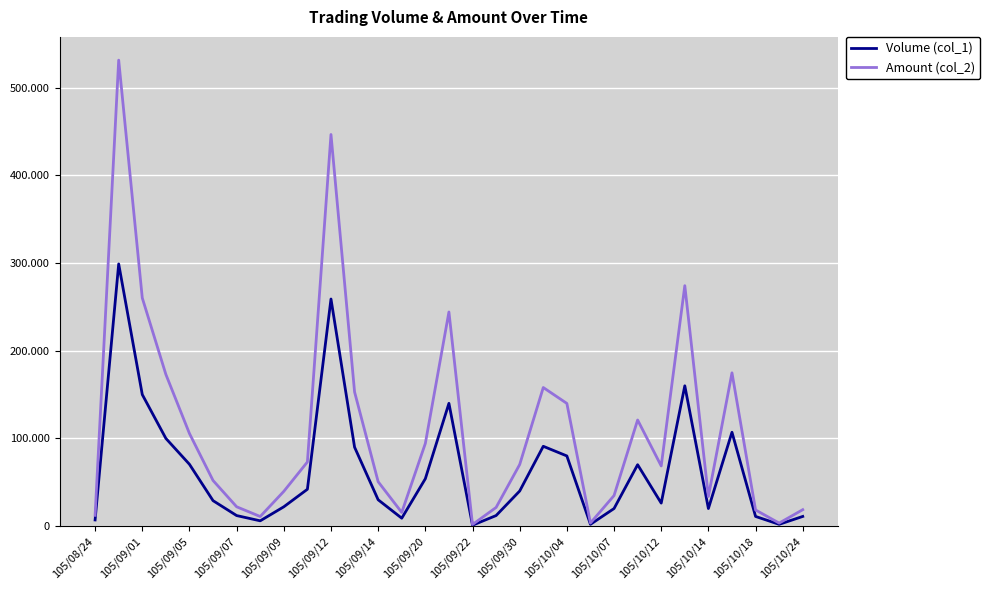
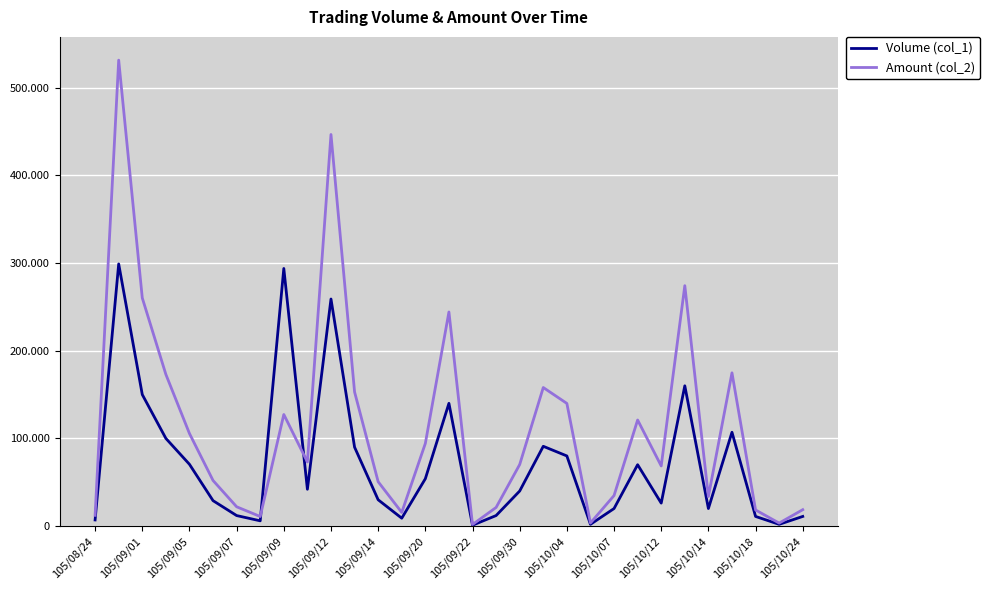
Volume (col_1), 105/09/09: 20 -> 290
Amount (col_2), 105/09/09: 40 -> 130
